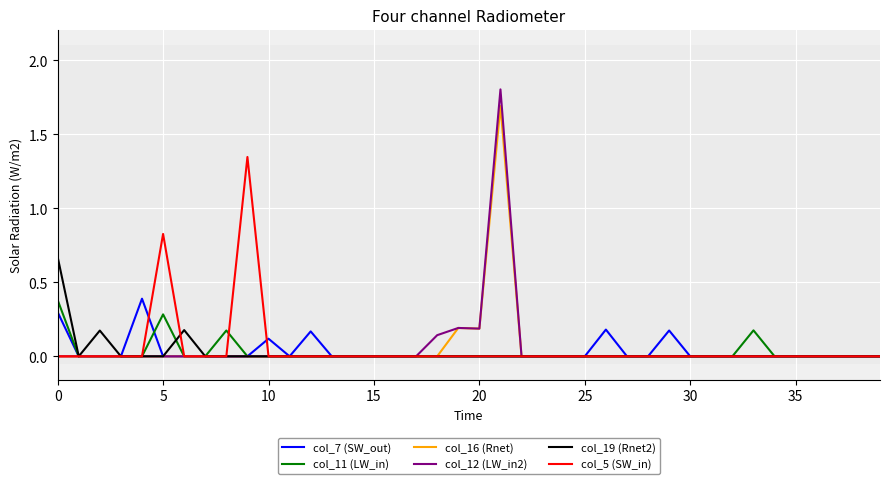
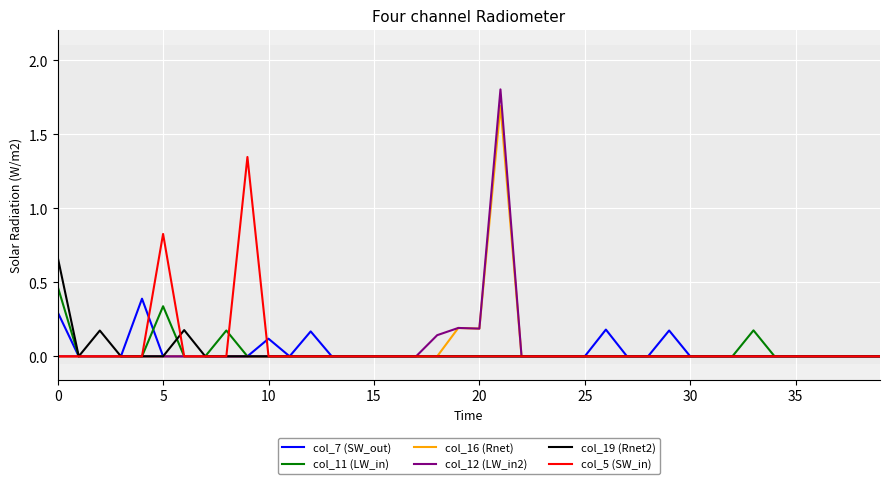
col_11 (LW_in), 0: 0.38 -> 0.47
col_11 (LW_in), 5: 0.28 -> 0.34
